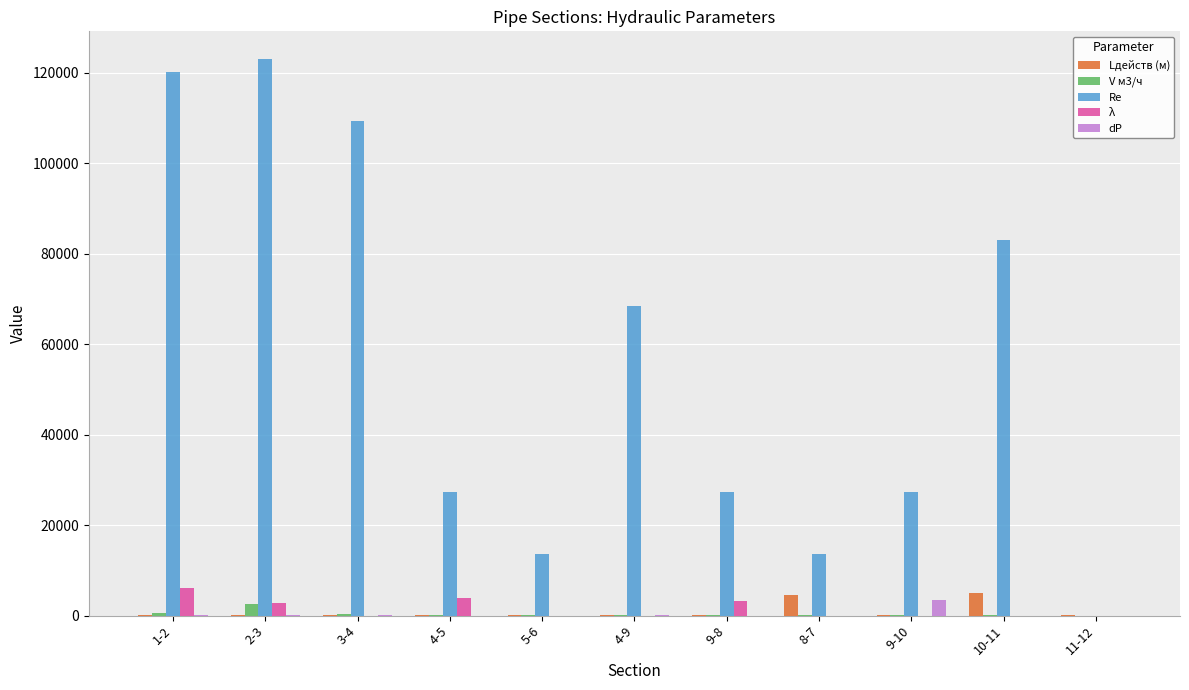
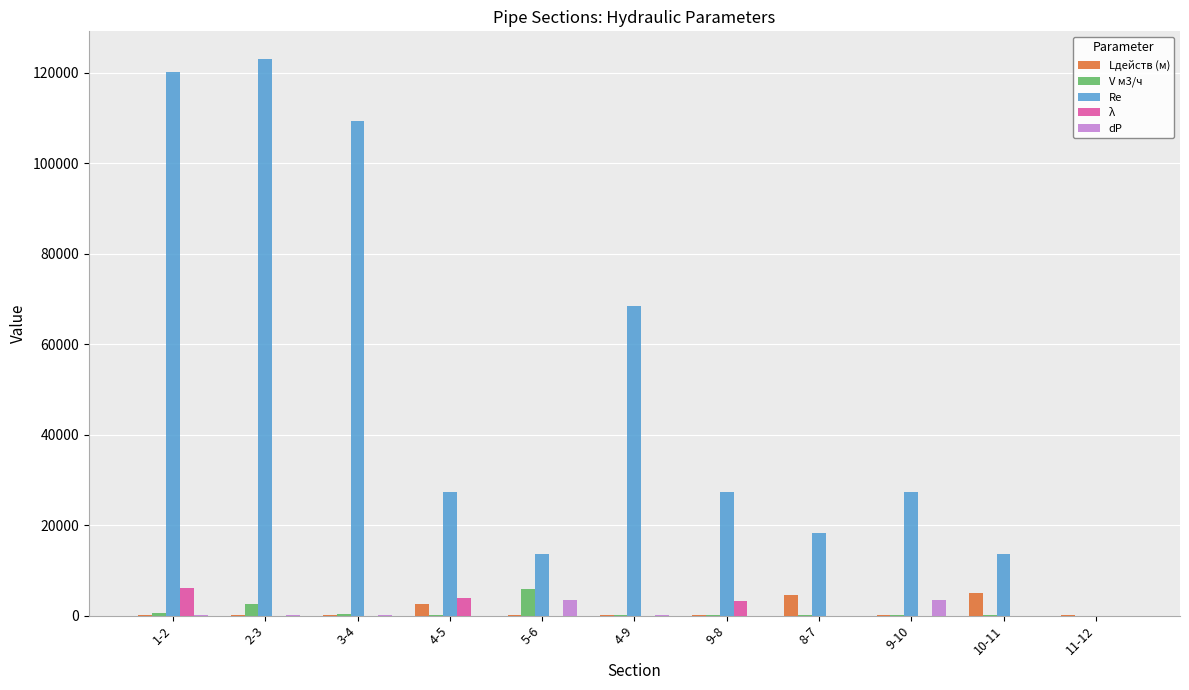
λ, 2-3: 3000 -> 0
Lдейств (м), 4-5: 0 -> 3000
V м3/ч, 5-6: 0 -> 6000
dP, 5-6: 0 -> 3000
Re, 8-7: 14000 -> 18000
Re, 10-11: 83000 -> 14000
